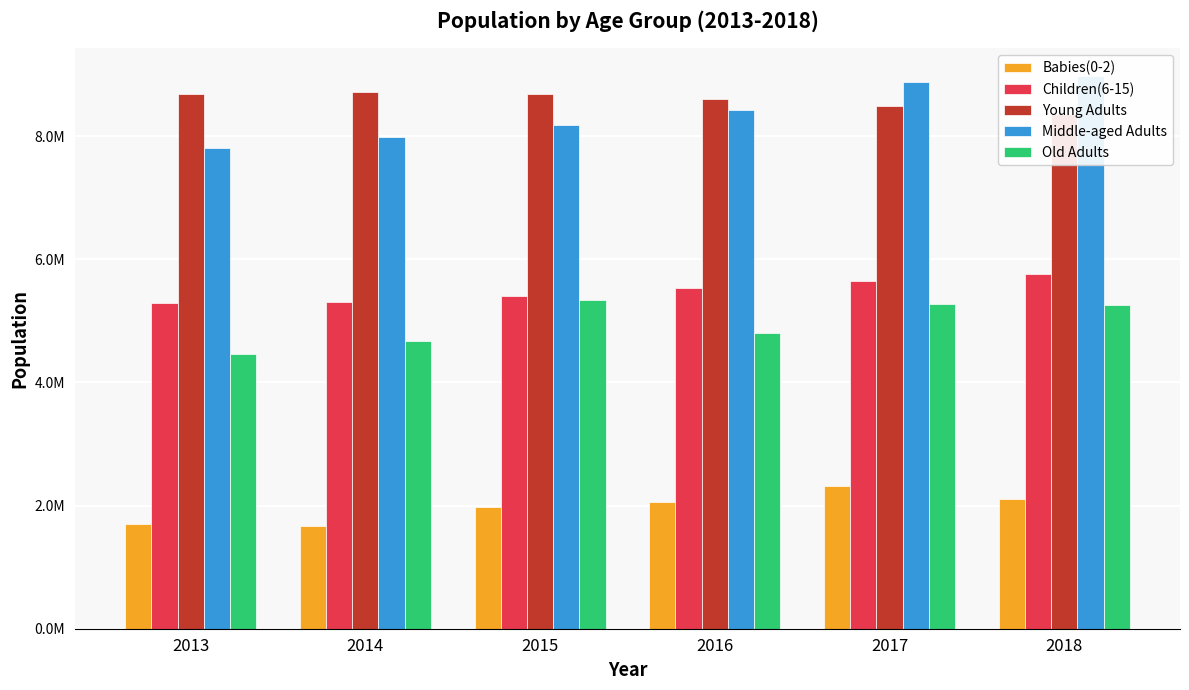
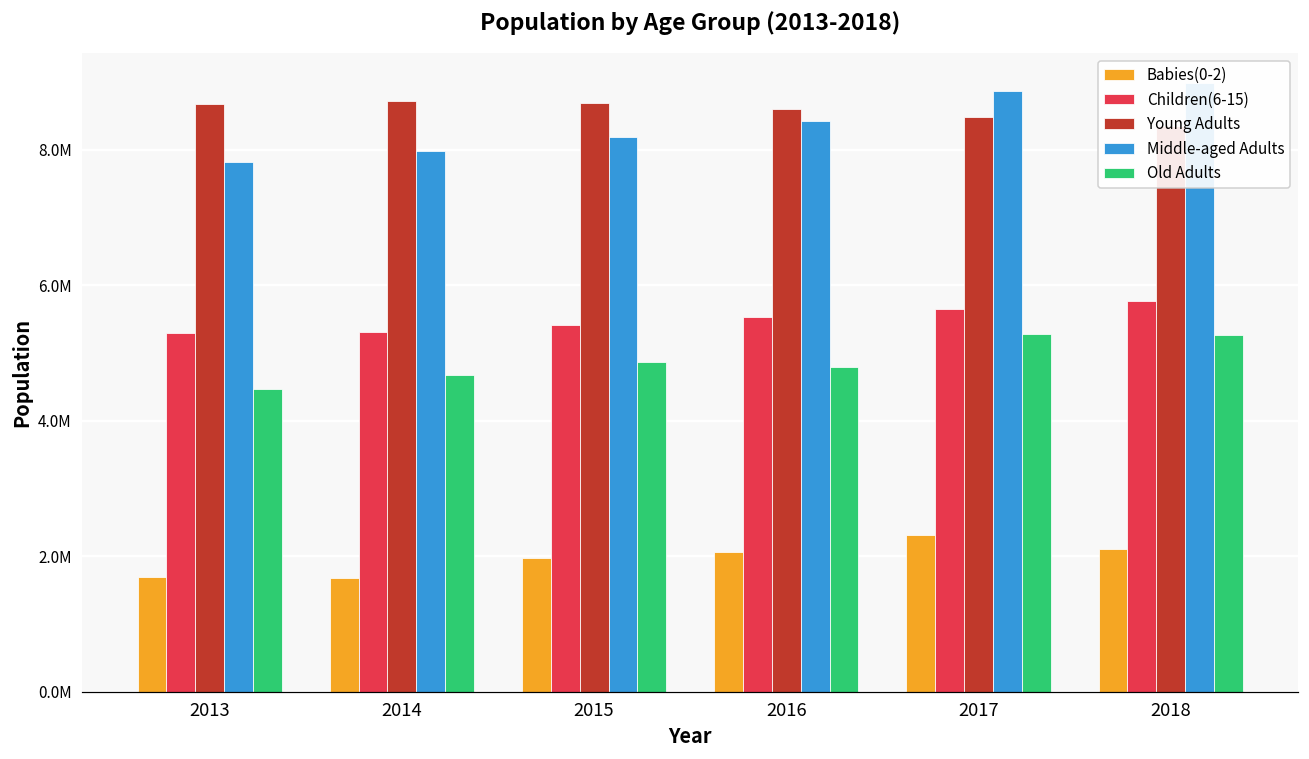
Old Adults, 2015: 5300000 -> 4900000
